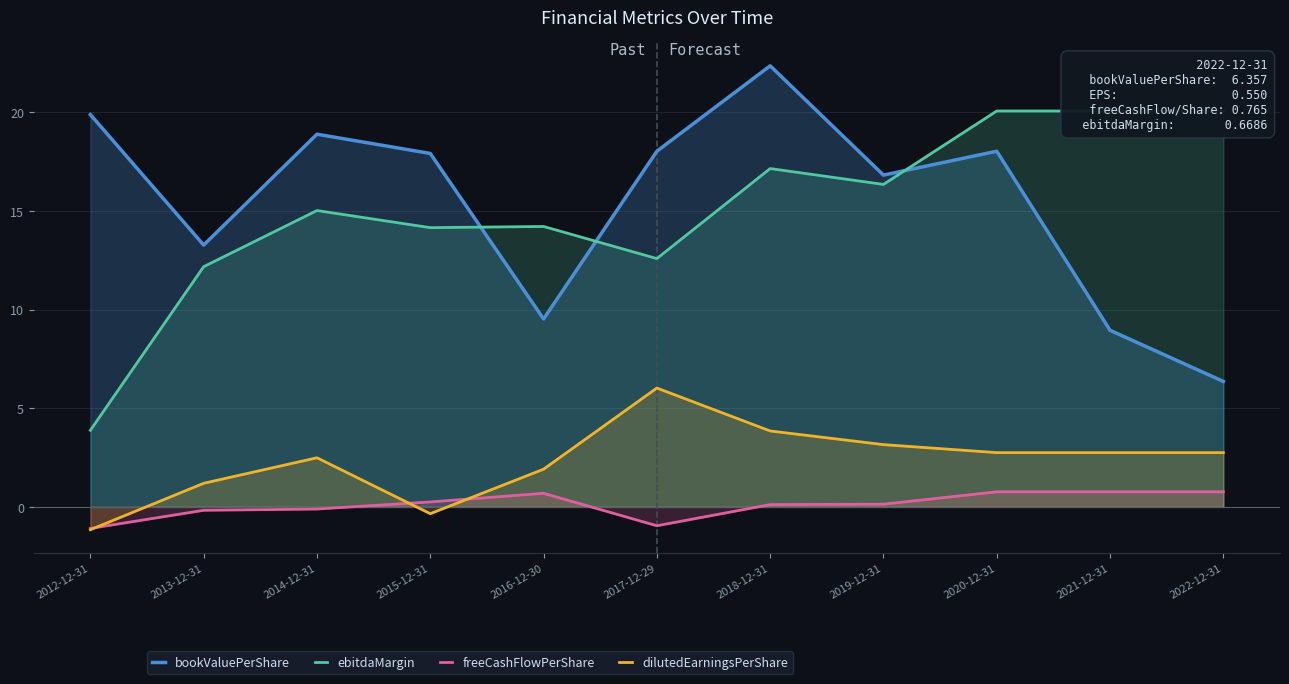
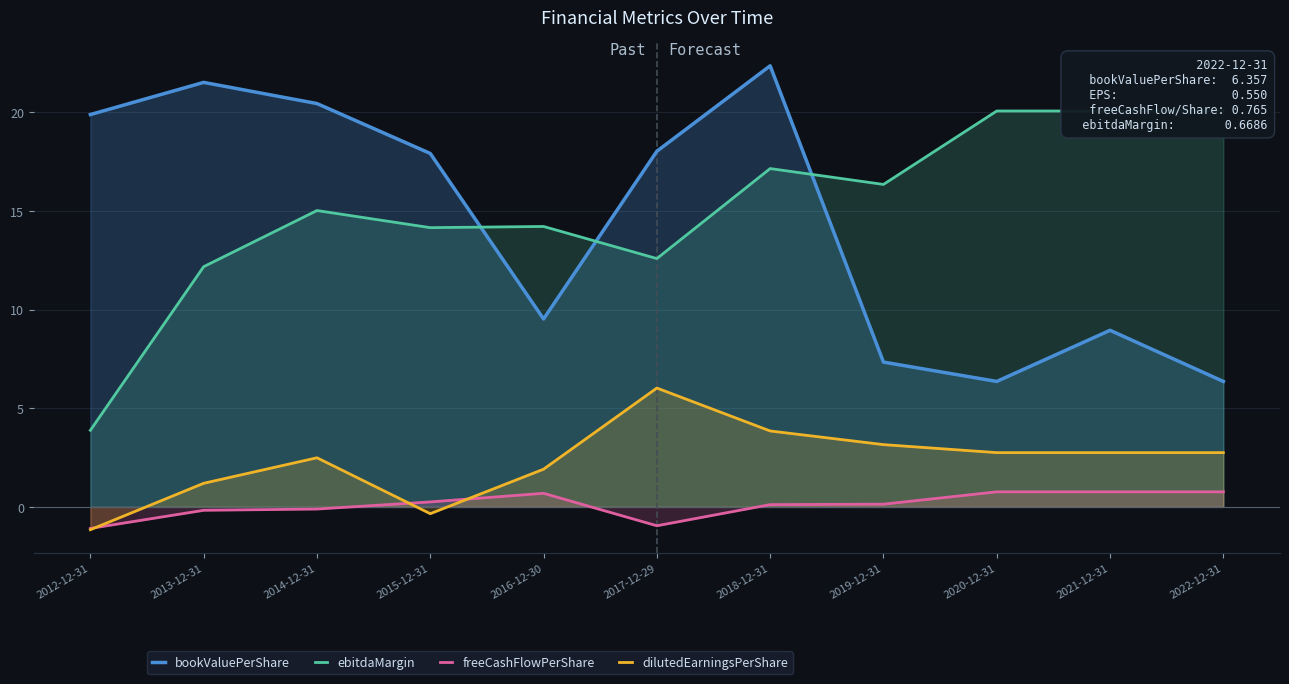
bookValuePerShare, 2013-12-31: 13.3 -> 21.5
bookValuePerShare, 2014-12-31: 18.9 -> 20.4
bookValuePerShare, 2019-12-31: 16.8 -> 7.3
bookValuePerShare, 2020-12-31: 18.0 -> 6.4
